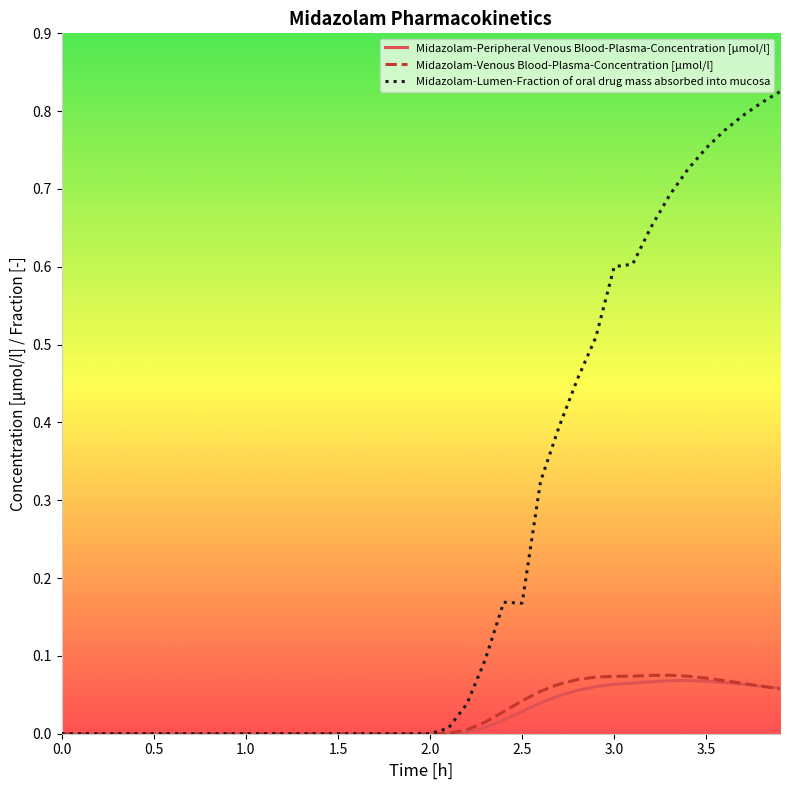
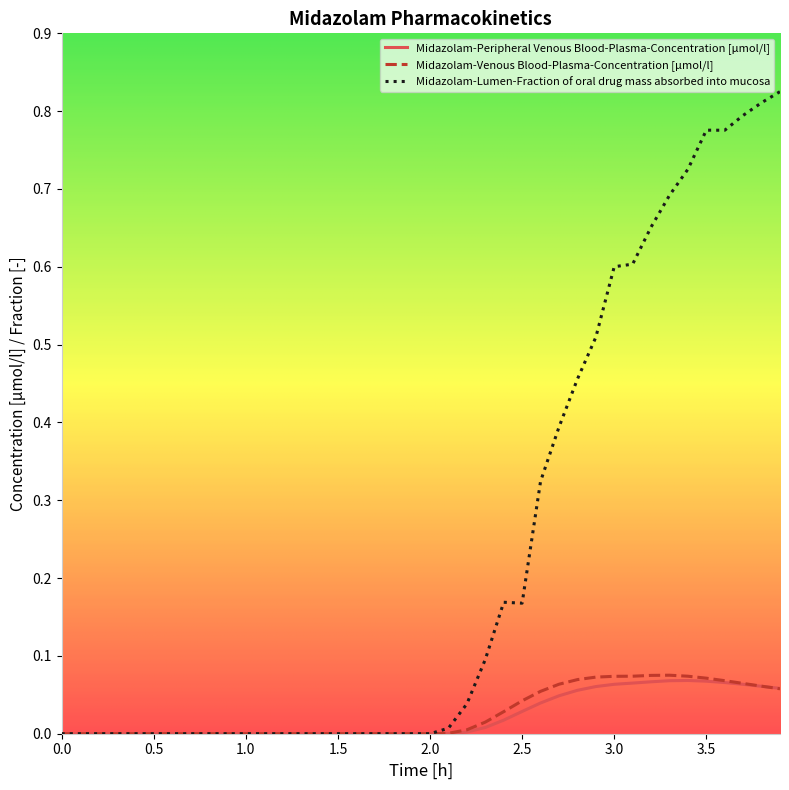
Midazolam-Lumen-Fraction of oral drug mass absorbed into mucosa, 3.5: 0.75 -> 0.78
